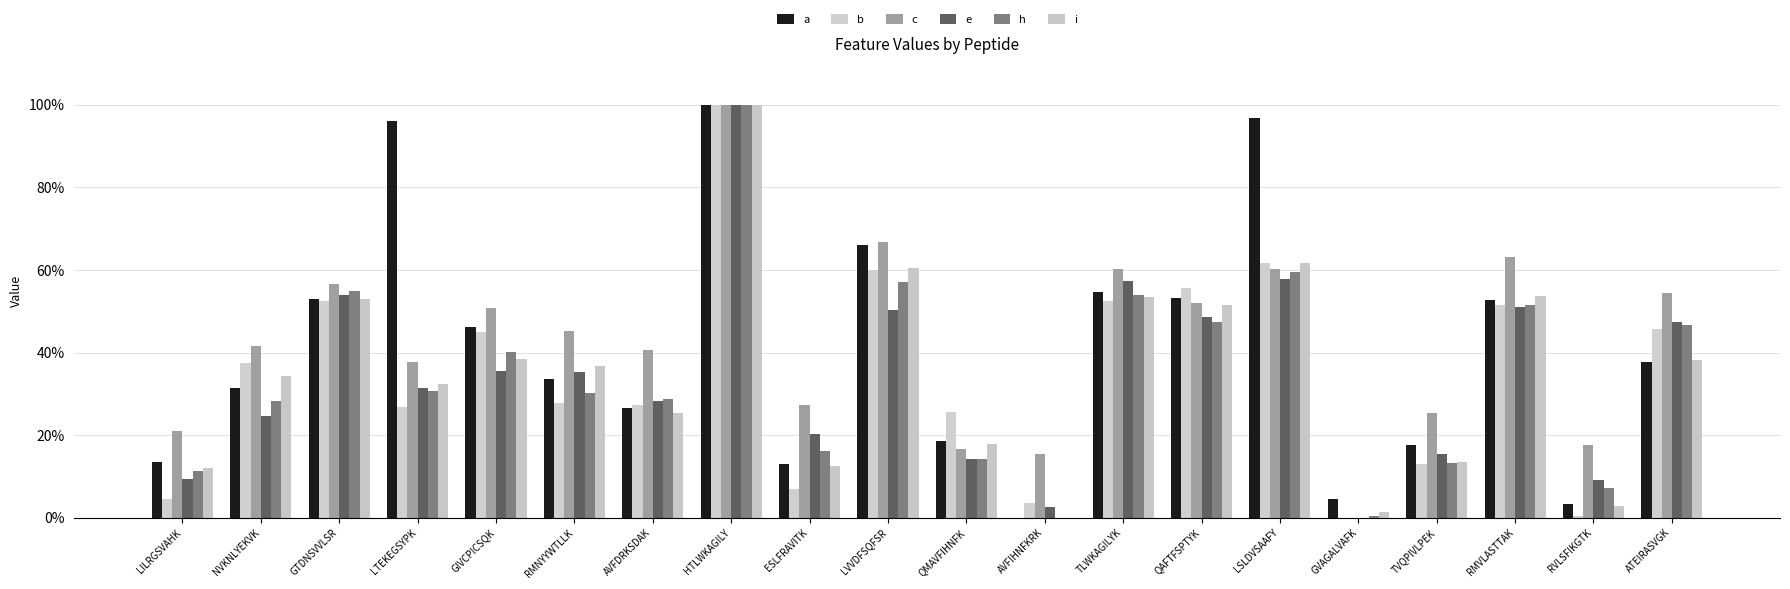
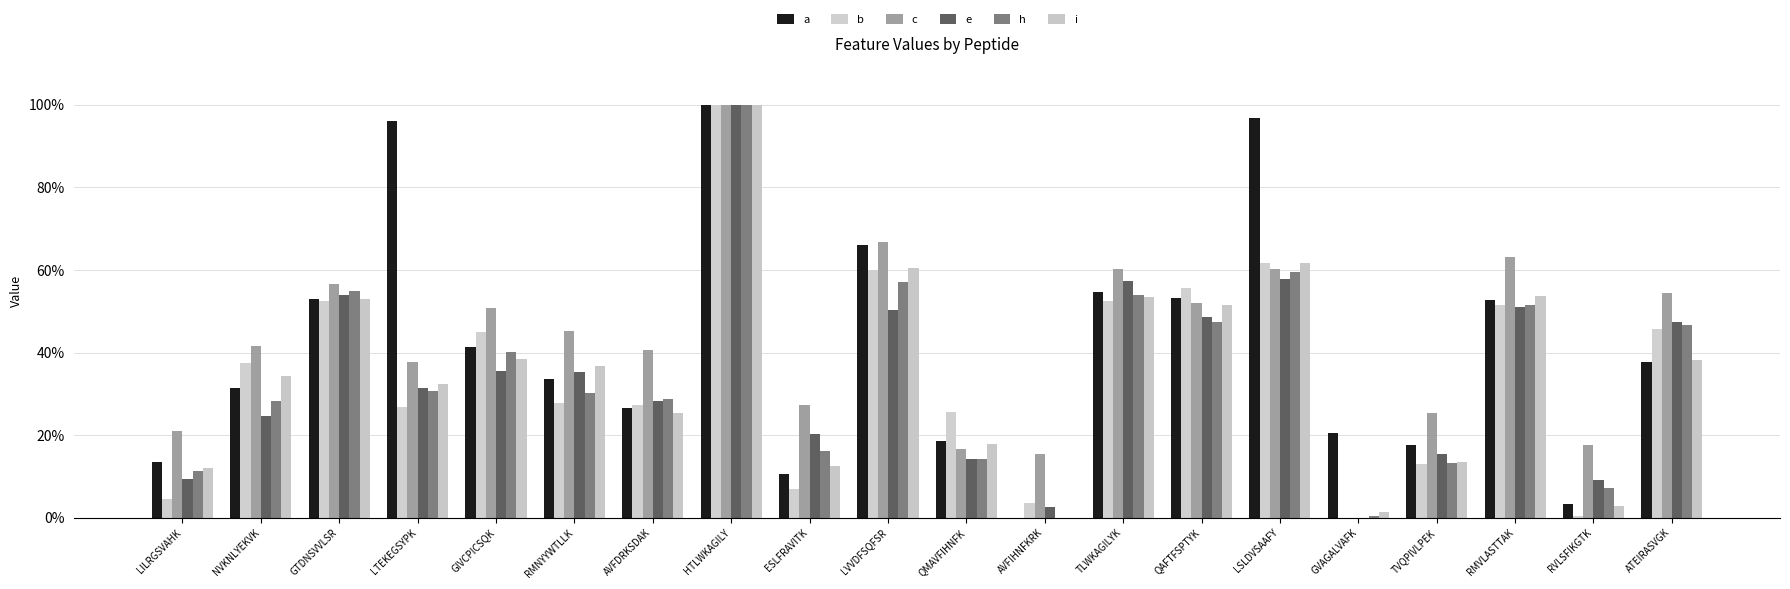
a, GIVCPICSQK: 46% -> 41%
a, ESLFRAVITK: 13% -> 11%
a, GVAGALVAFK: 5% -> 20%
